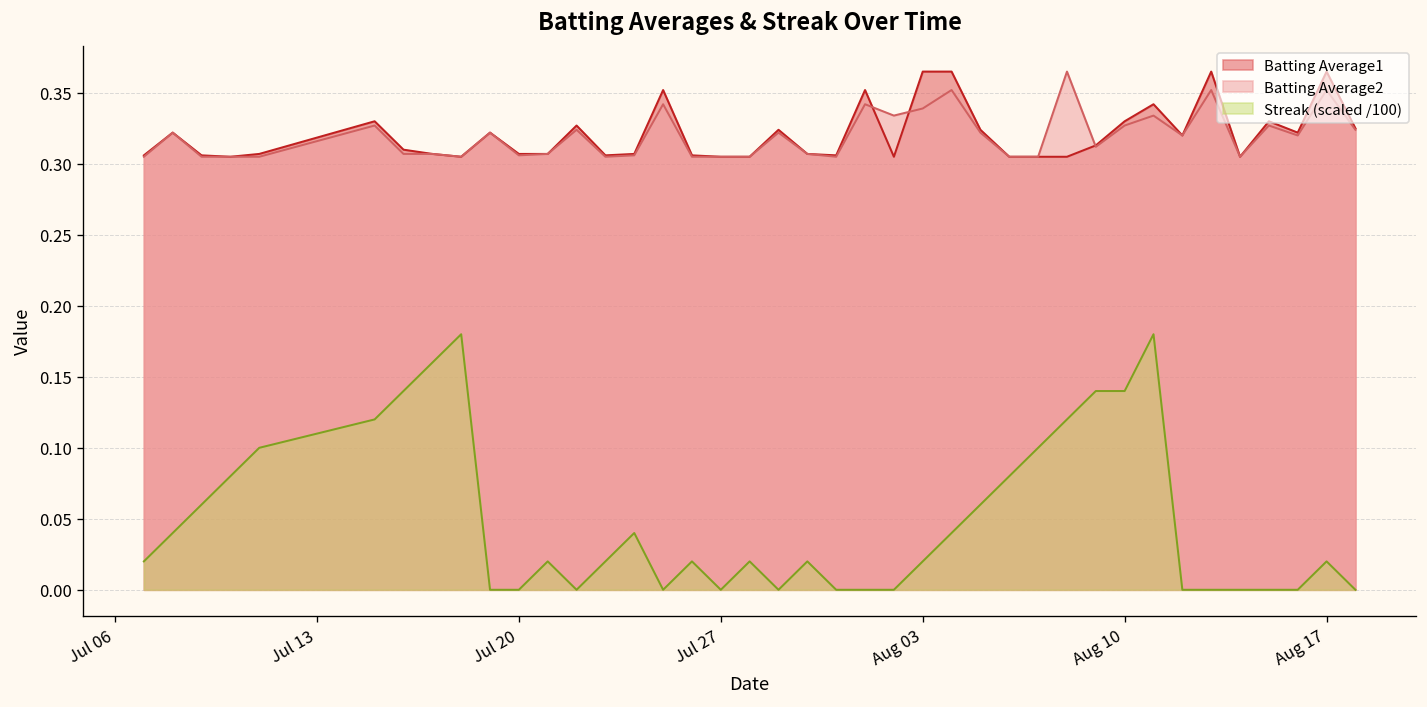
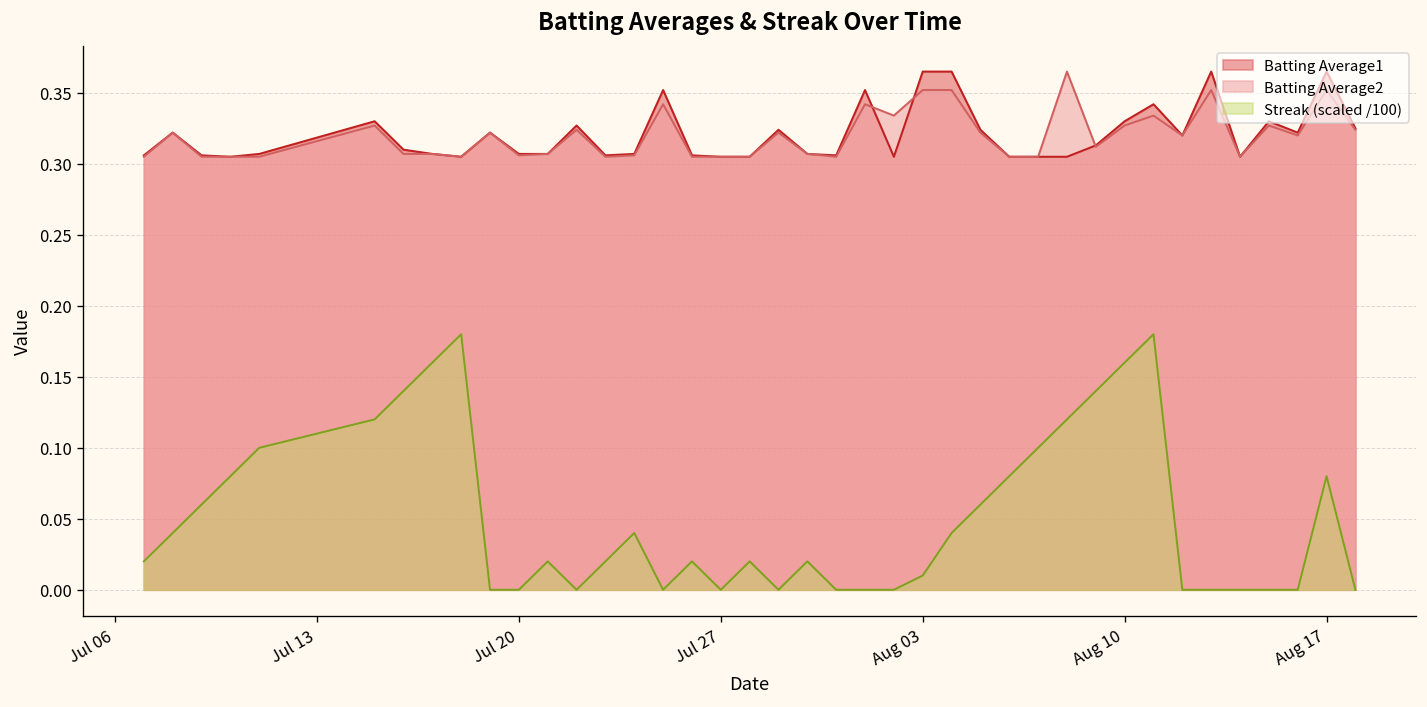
Batting Average2, Aug 03: 0.339 -> 0.352
Streak (scaled /100), Aug 03: 0.020 -> 0.010
Streak (scaled /100), Aug 10: 0.140 -> 0.160
Streak (scaled /100), Aug 17: 0.020 -> 0.080
